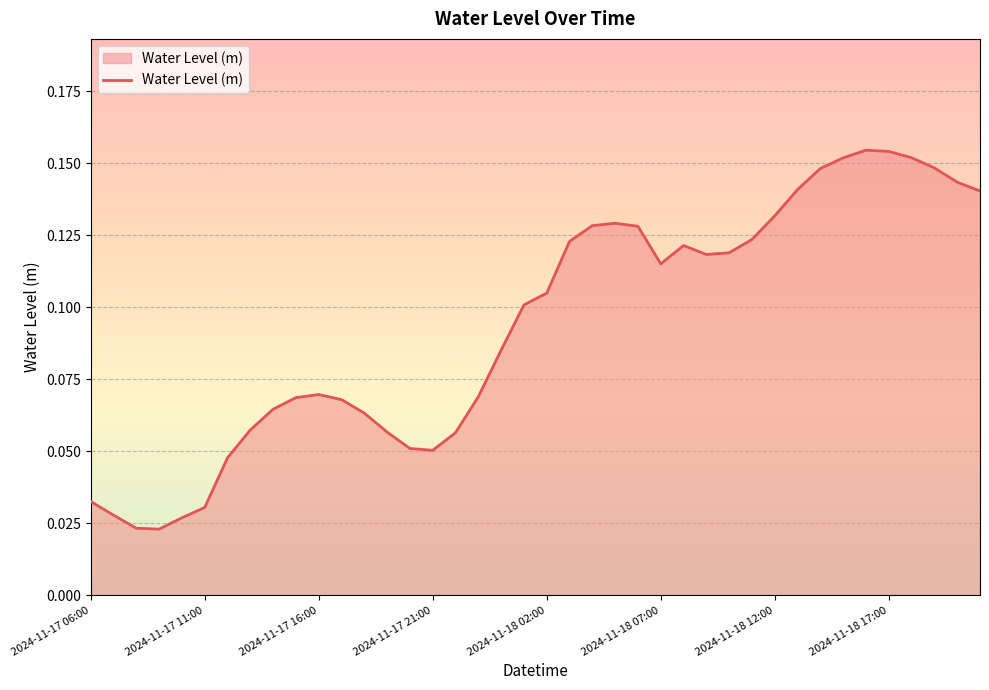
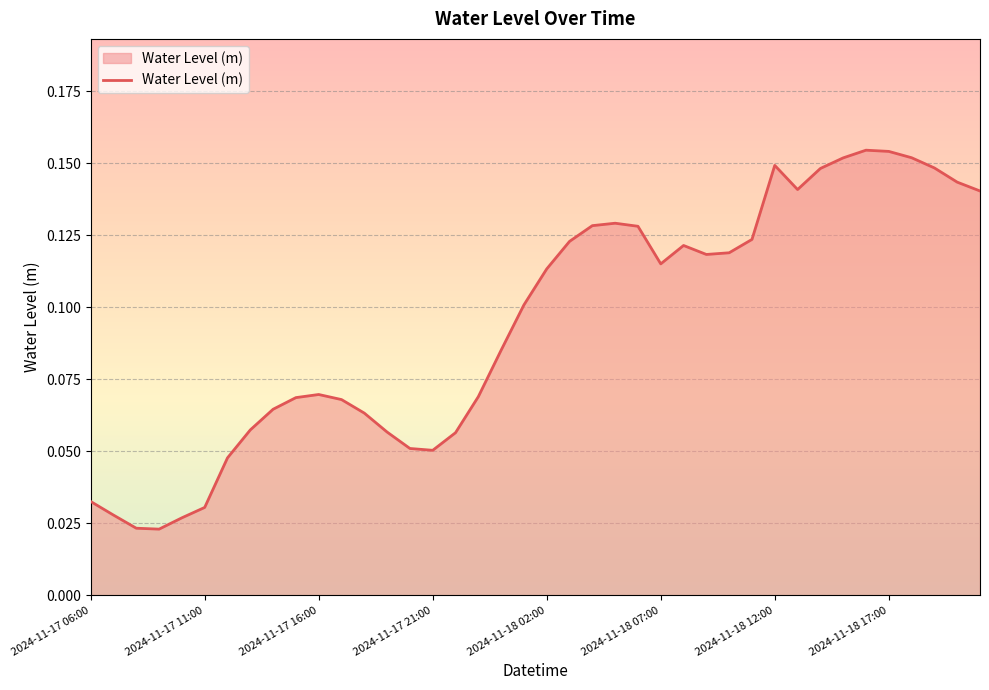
2024-11-18 02:00: 0.105 -> 0.113
2024-11-18 12:00: 0.132 -> 0.149
